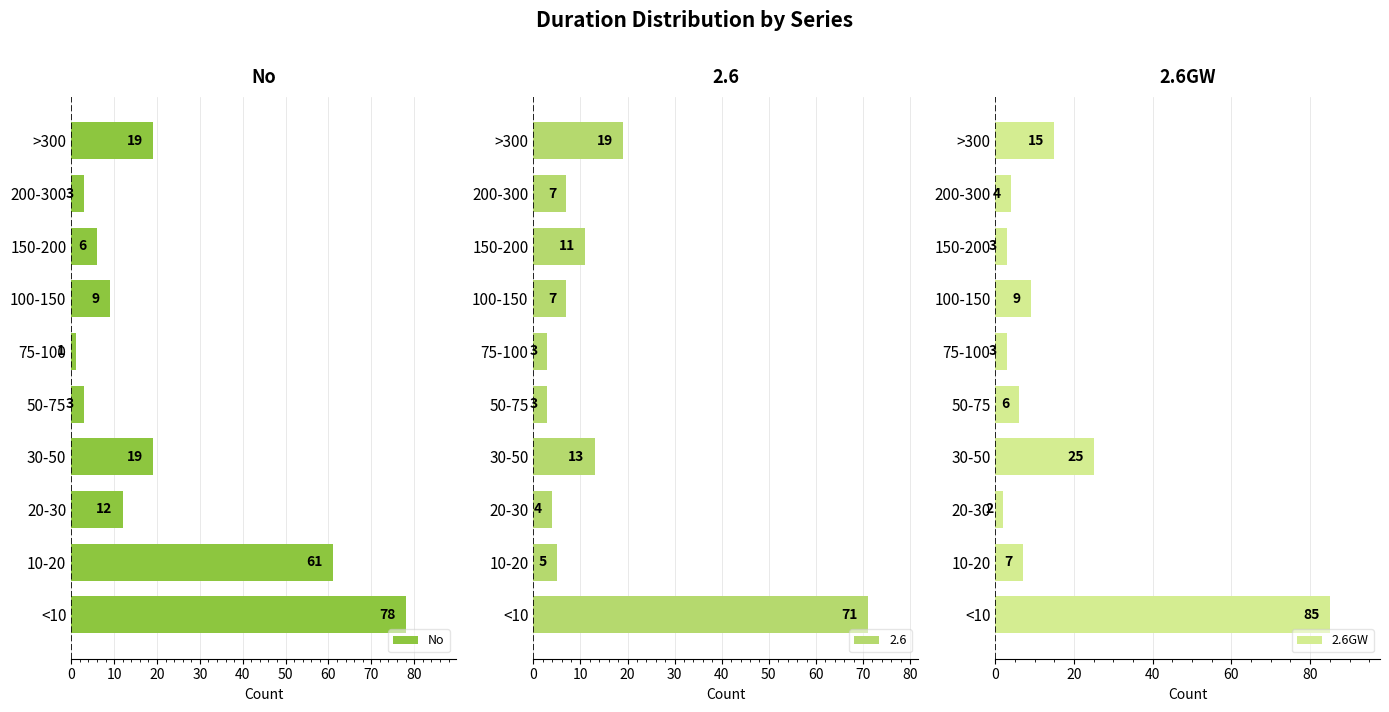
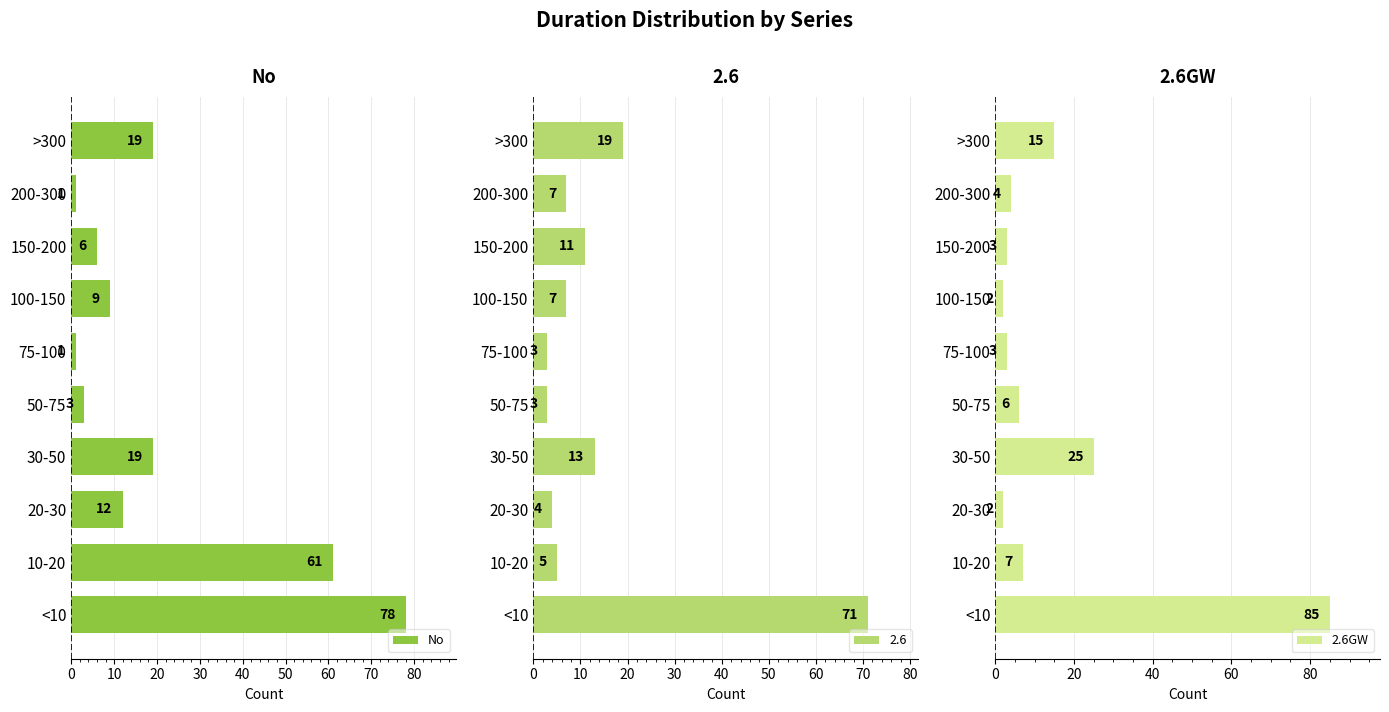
No, 200-300: 3 -> 1
2.6GW, 100-150: 9 -> 2
